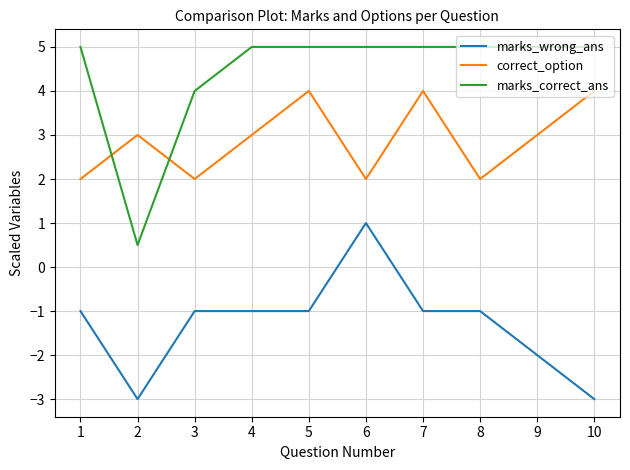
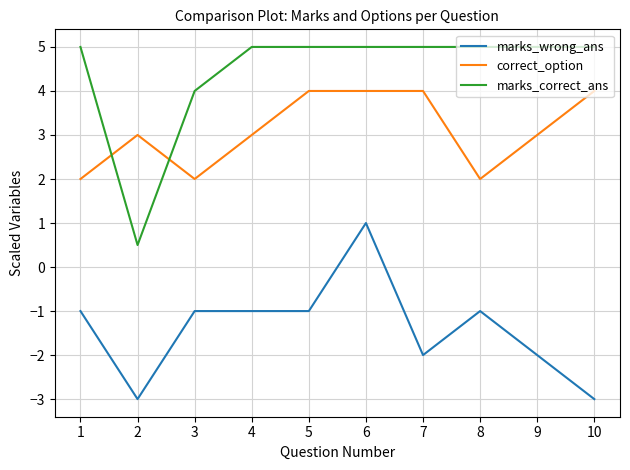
correct_option, 6: 2 -> 4
marks_wrong_ans, 7: -1 -> -2
